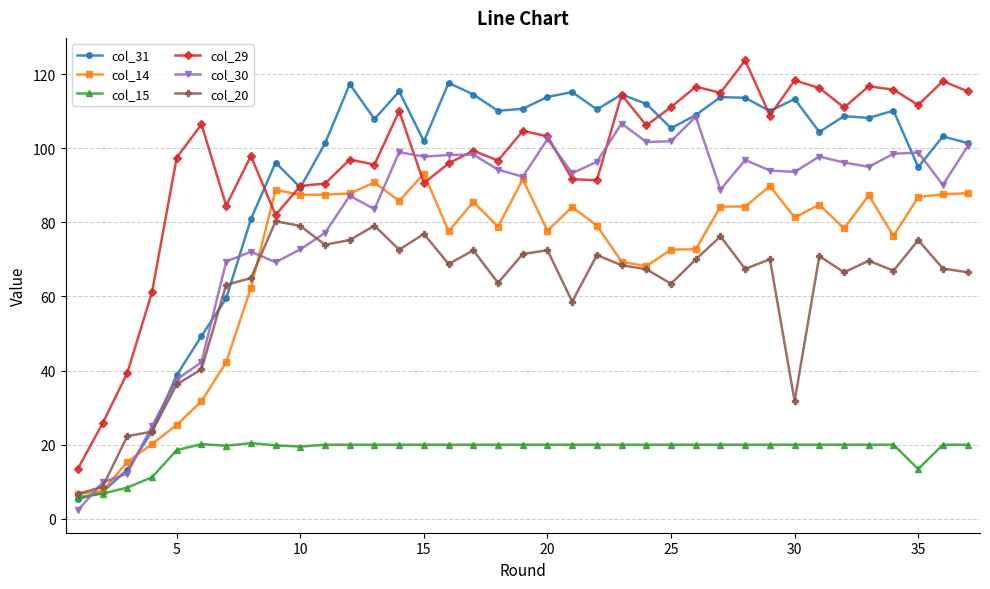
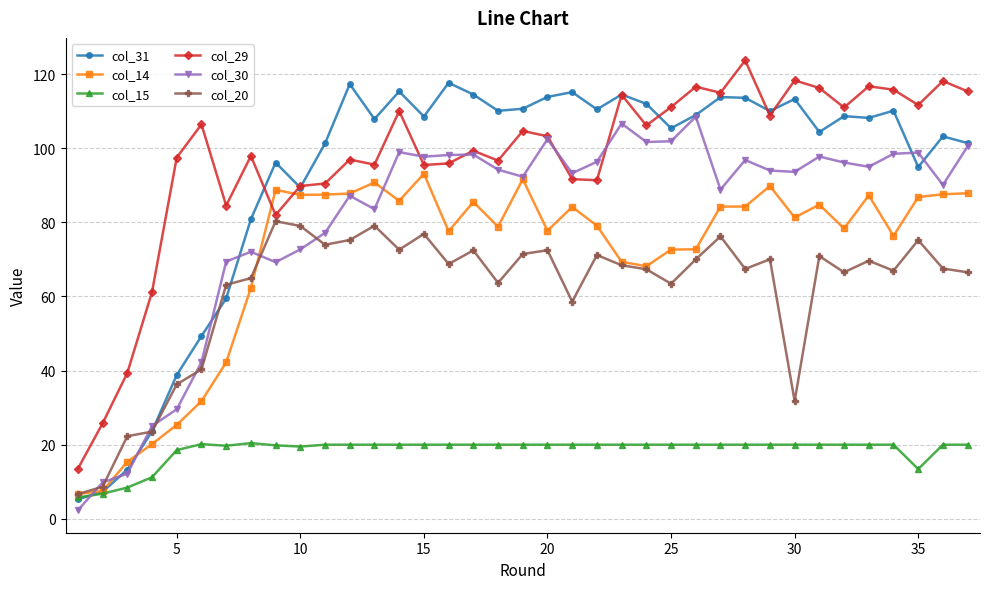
col_30, 5: 38 -> 30
col_31, 15: 102 -> 109
col_29, 15: 91 -> 95
